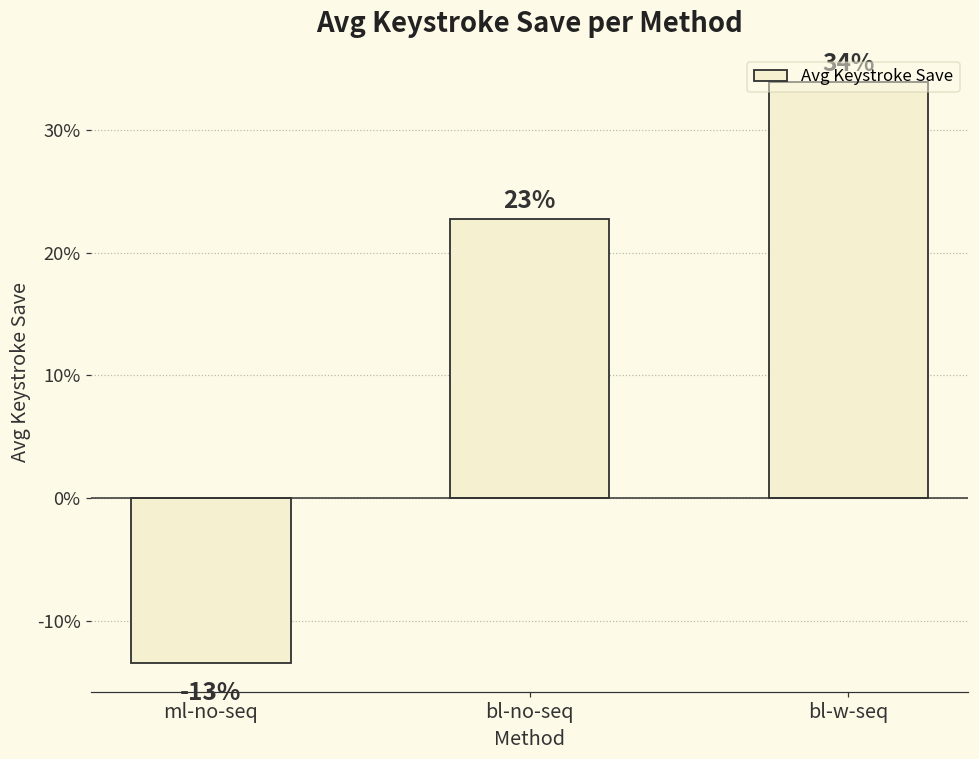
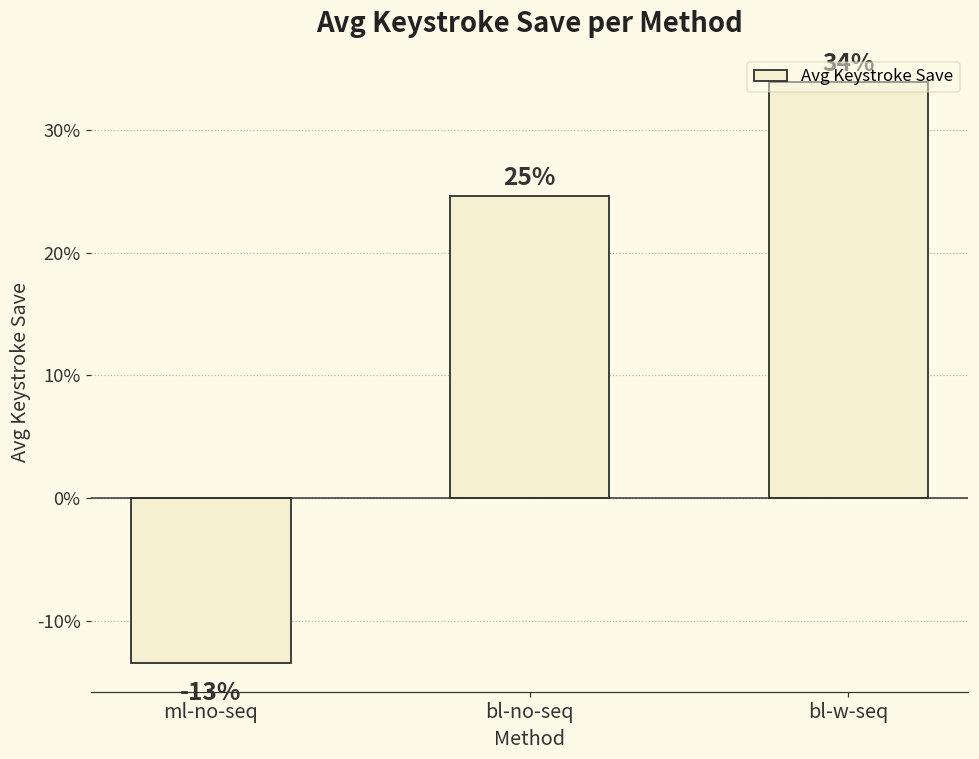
bl-no-seq: 23% -> 25%
